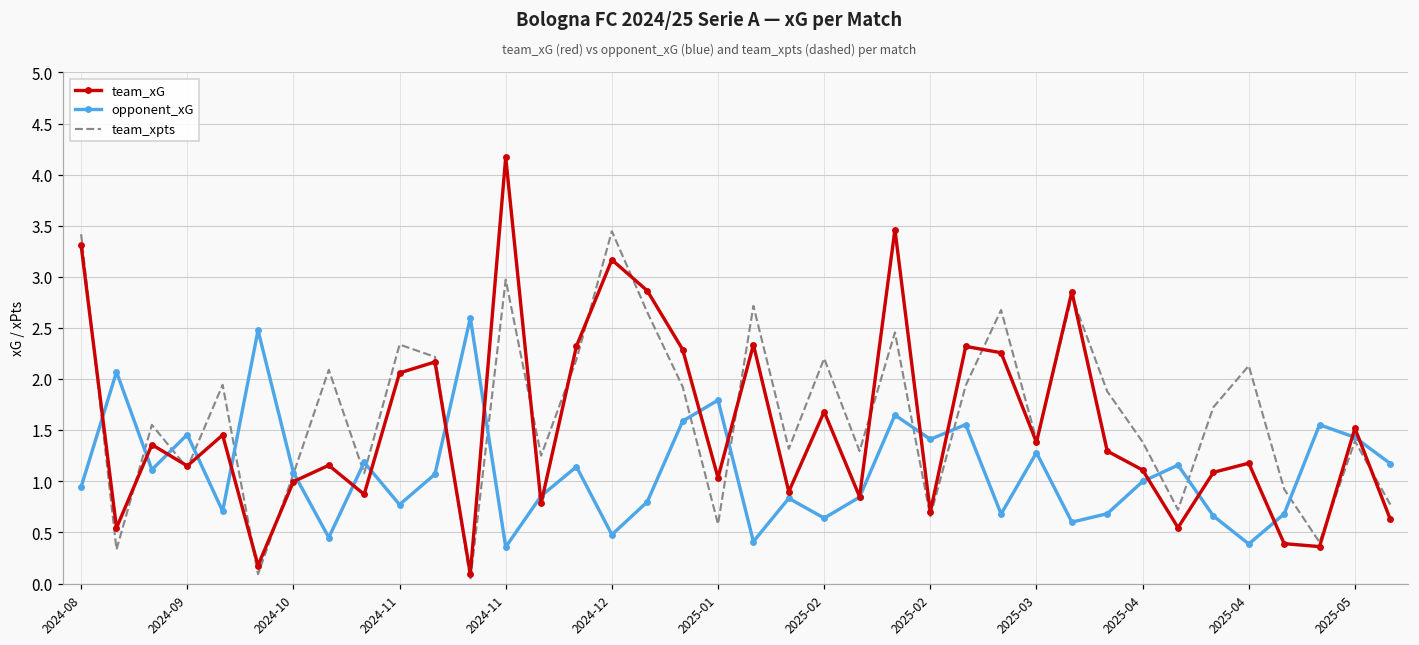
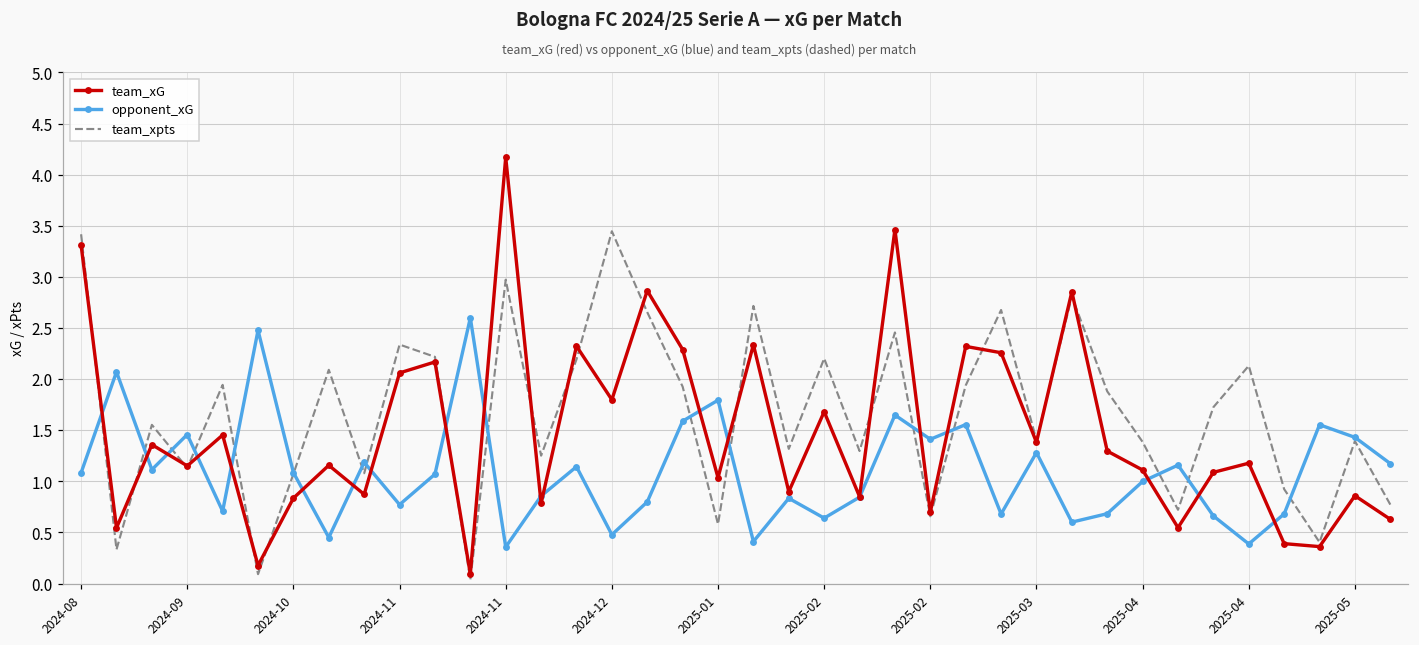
opponent_xG, 2024-08: 0.9 -> 1.1
team_xG, 2024-10: 1.0 -> 0.8
team_xG, 2024-12: 3.2 -> 1.8
team_xG, 2025-05: 1.5 -> 0.9
